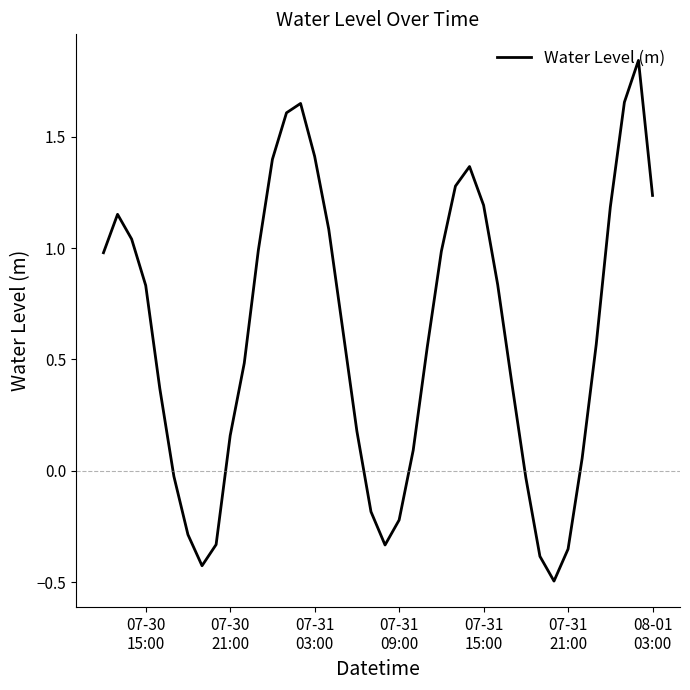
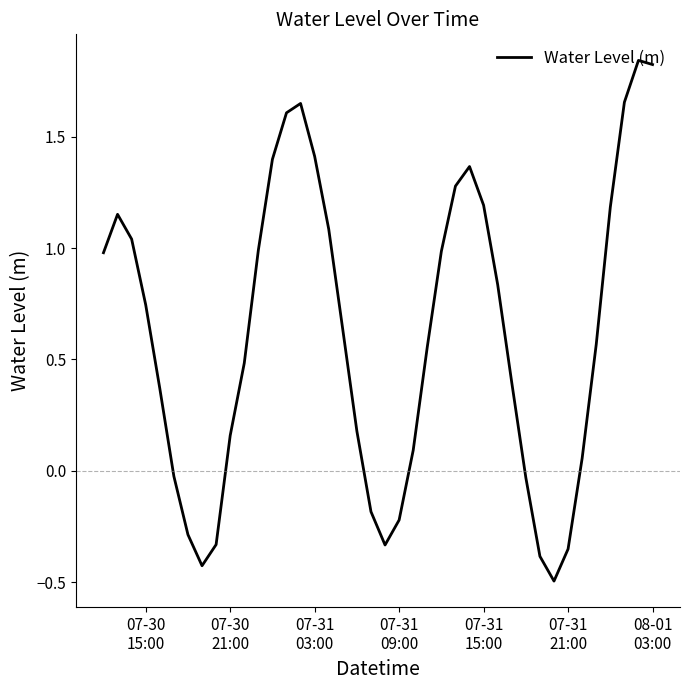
07-30 15:00: 0.83 -> 0.75
08-01 03:00: 1.24 -> 1.82
